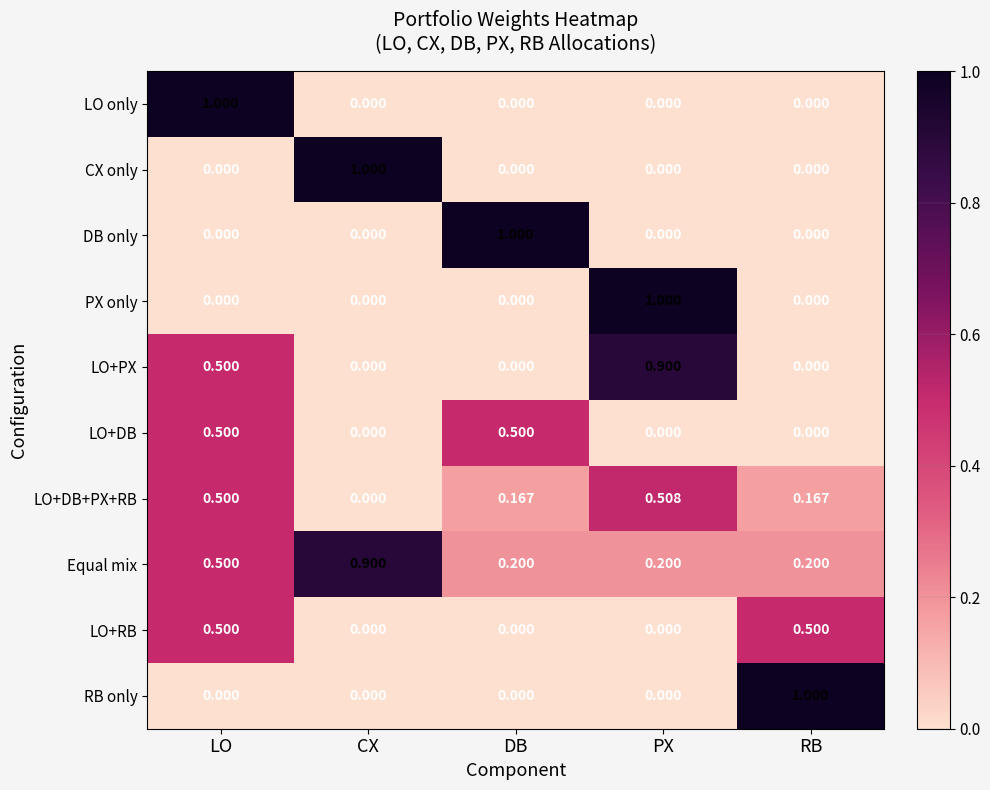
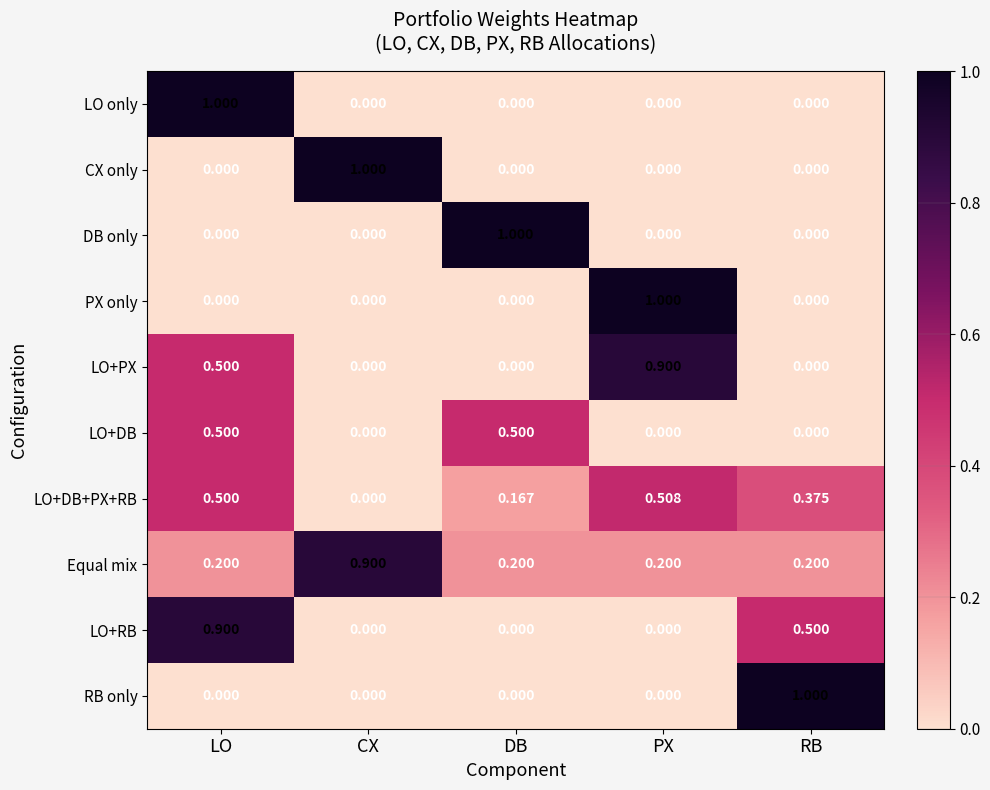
LO+DB+PX+RB, RB: 0.167 -> 0.375
Equal mix, LO: 0.500 -> 0.200
LO+RB, LO: 0.500 -> 0.900
